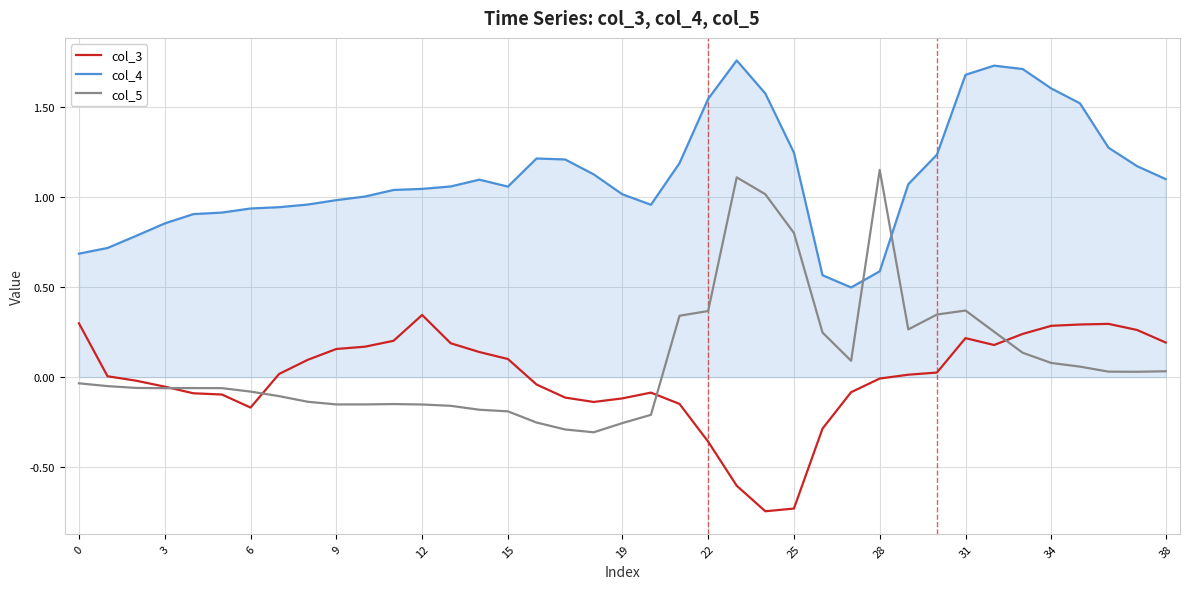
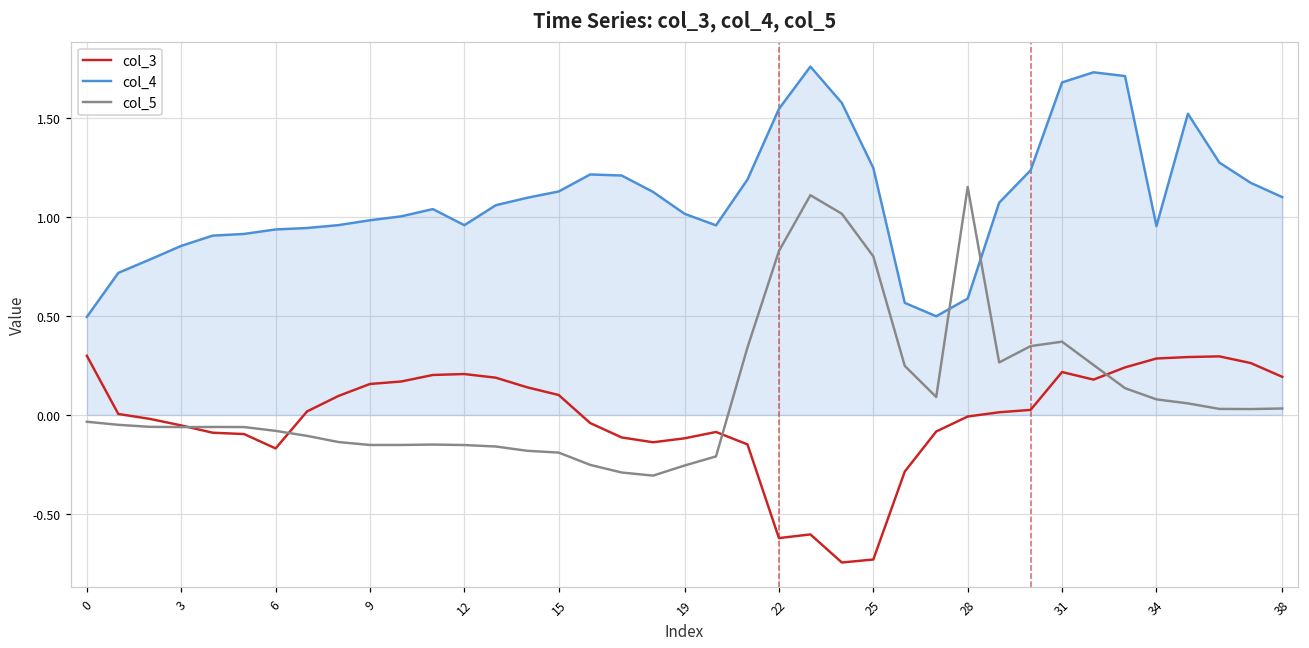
col_4, 0: 0.68 -> 0.49
col_3, 12: 0.34 -> 0.21
col_4, 12: 1.04 -> 0.96
col_4, 15: 1.06 -> 1.13
col_3, 22: -0.36 -> -0.62
col_5, 22: 0.37 -> 0.83
col_4, 34: 1.60 -> 0.95
